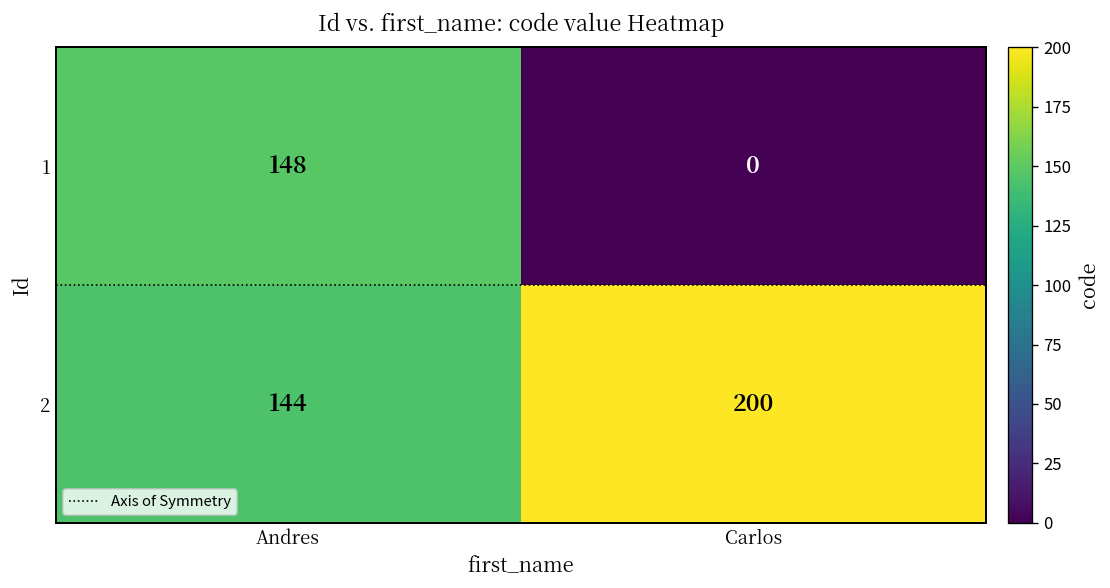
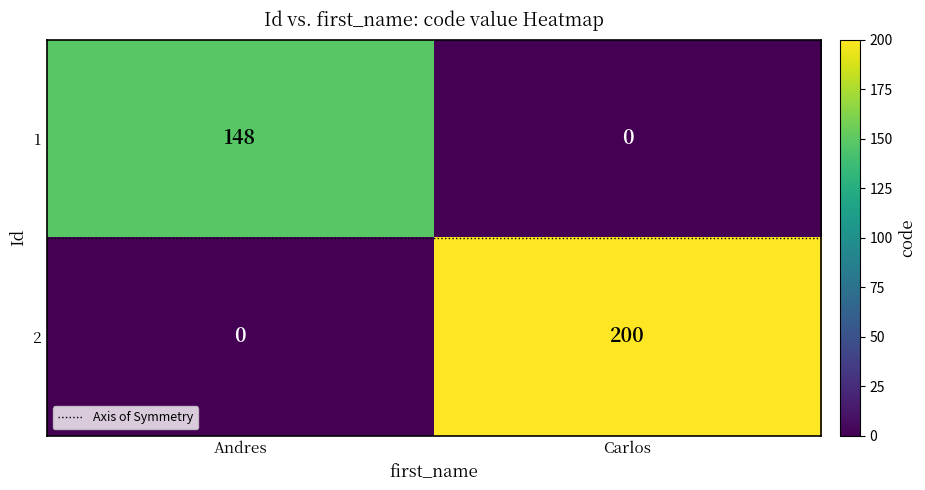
2, Andres: 144 -> 0
